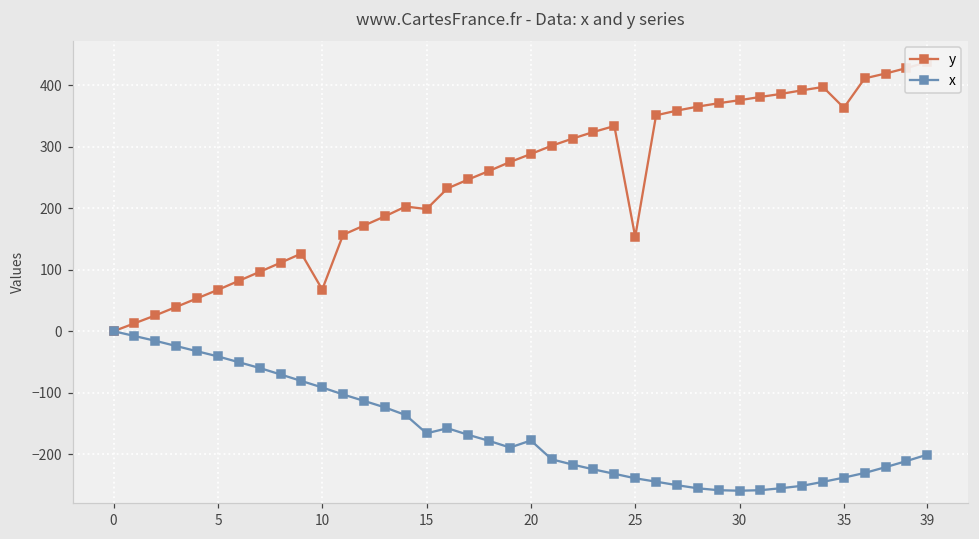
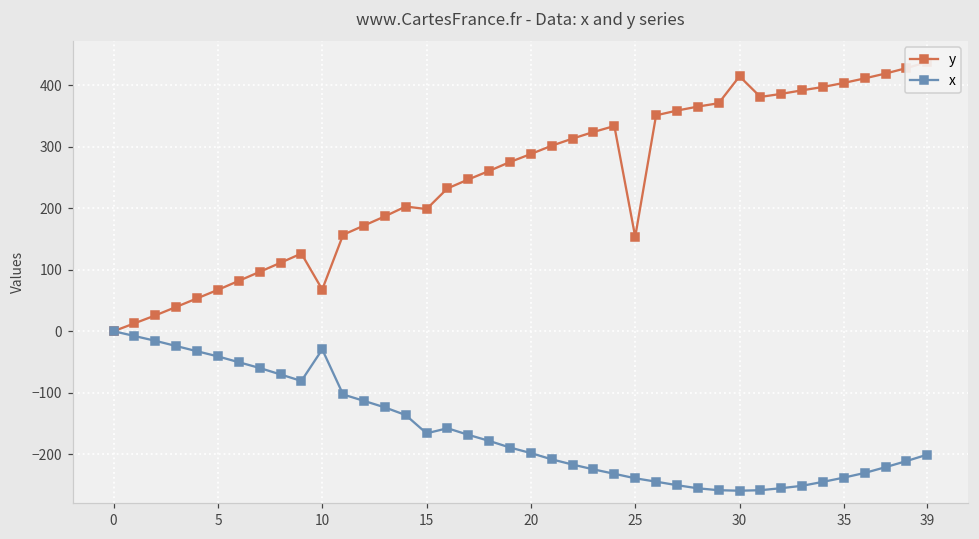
x, 10: -90 -> -30
x, 20: -180 -> -200
y, 30: 380 -> 410
y, 35: 360 -> 400
